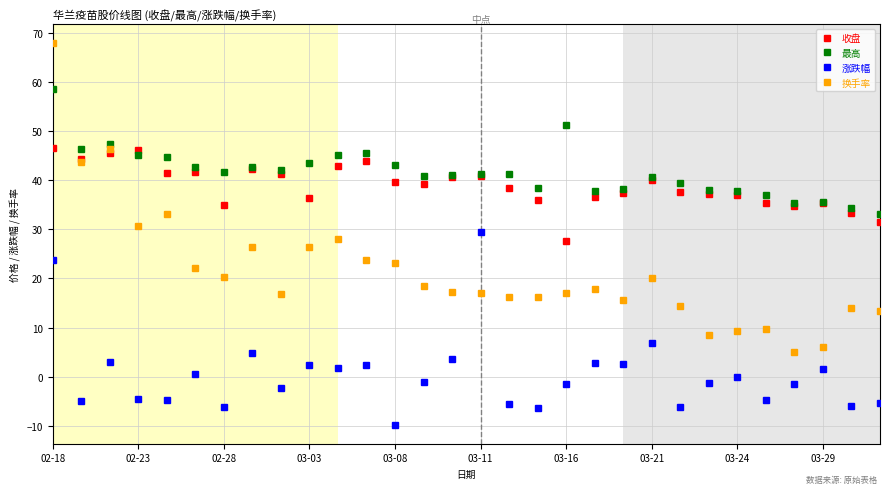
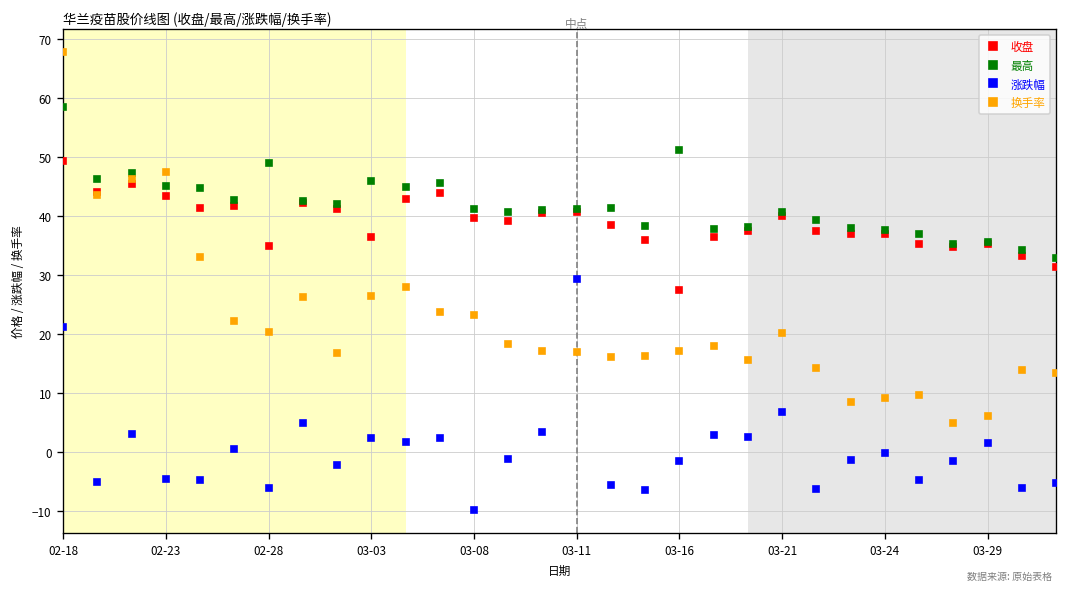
收盘, 02-18: 47 -> 49
涨跌幅, 02-18: 24 -> 21
收盘, 02-23: 46 -> 44
换手率, 02-23: 31 -> 48
最高, 02-28: 42 -> 49
最高, 03-03: 43 -> 46
最高, 03-08: 43 -> 41
